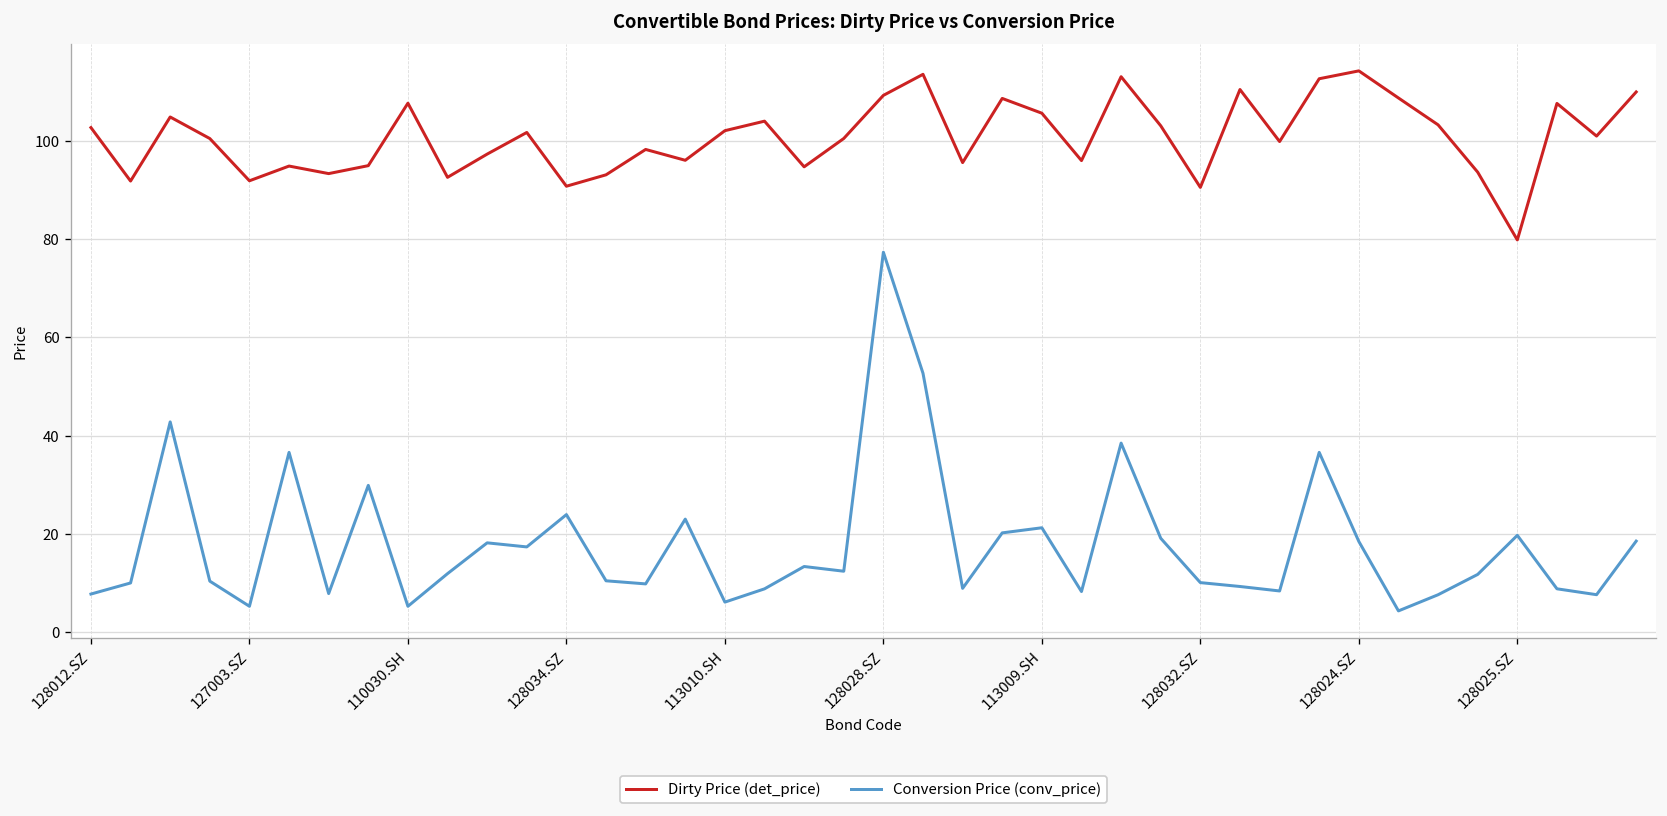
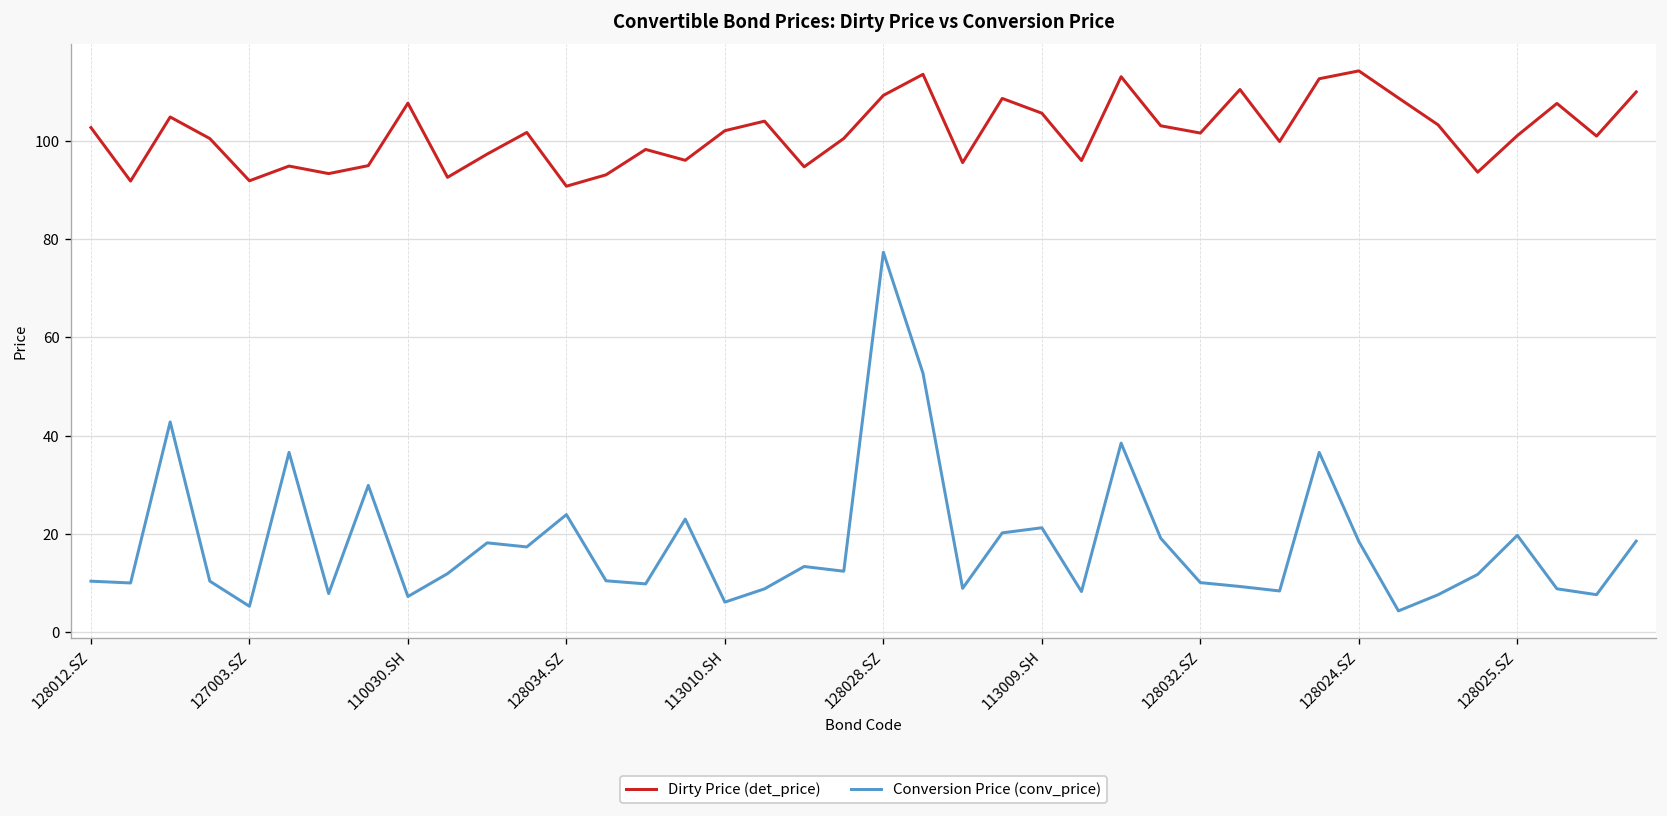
Conversion Price (conv_price), 128012.SZ: 8 -> 10
Conversion Price (conv_price), 110030.SH: 5 -> 7
Dirty Price (det_price), 128032.SZ: 91 -> 102
Dirty Price (det_price), 128025.SZ: 80 -> 101
